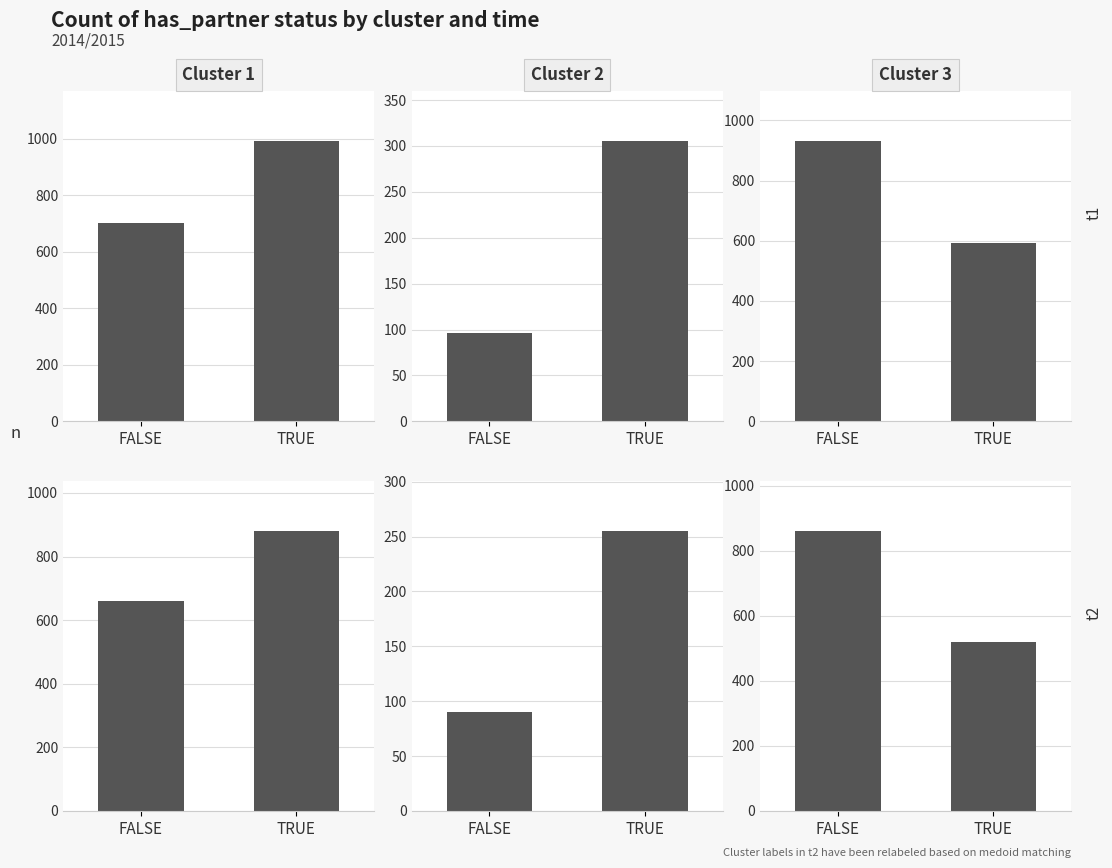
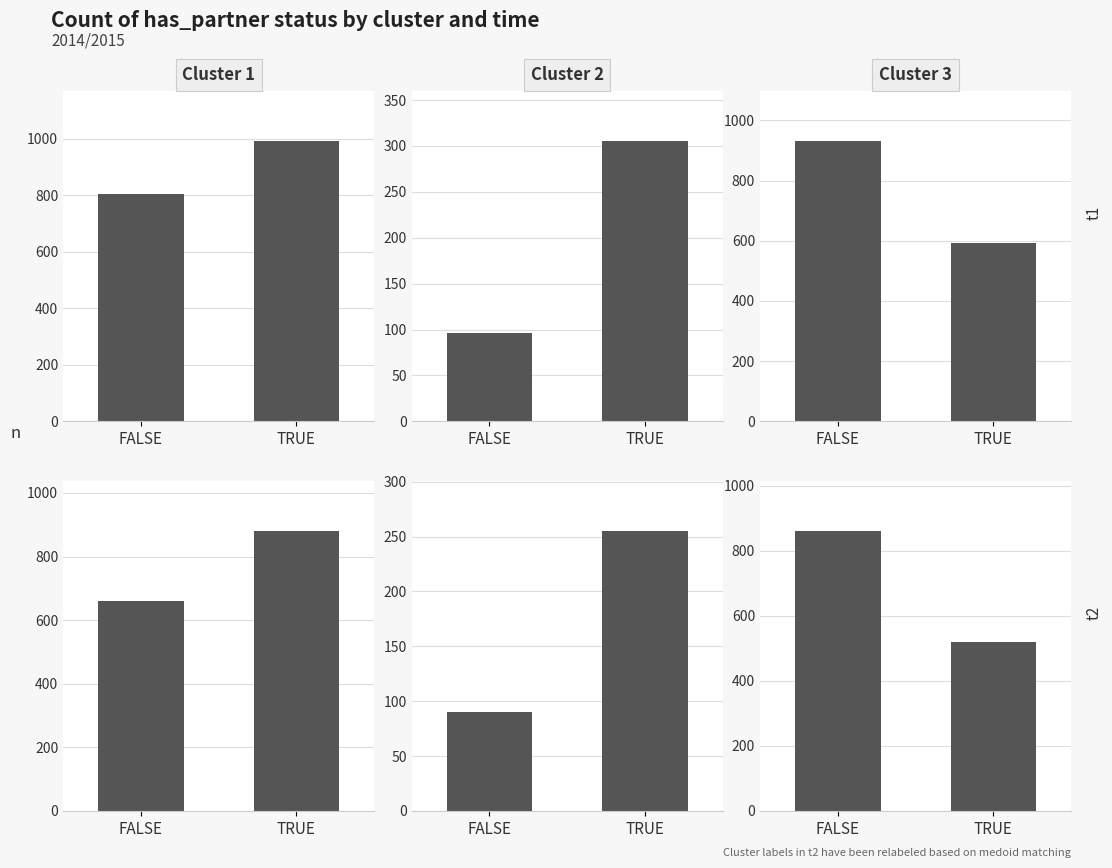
Cluster 1, FALSE: 700 -> 800
